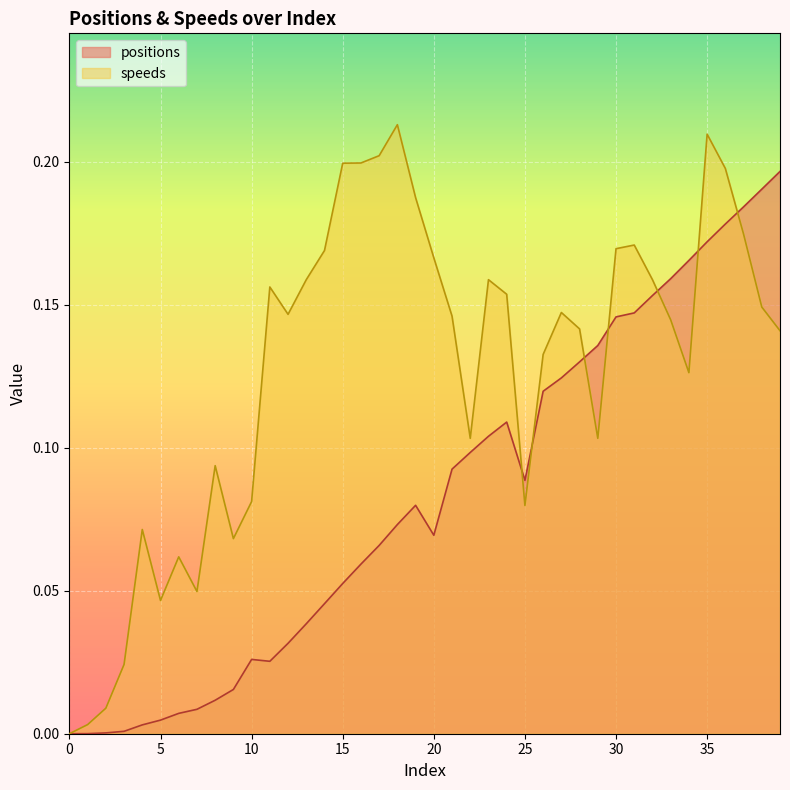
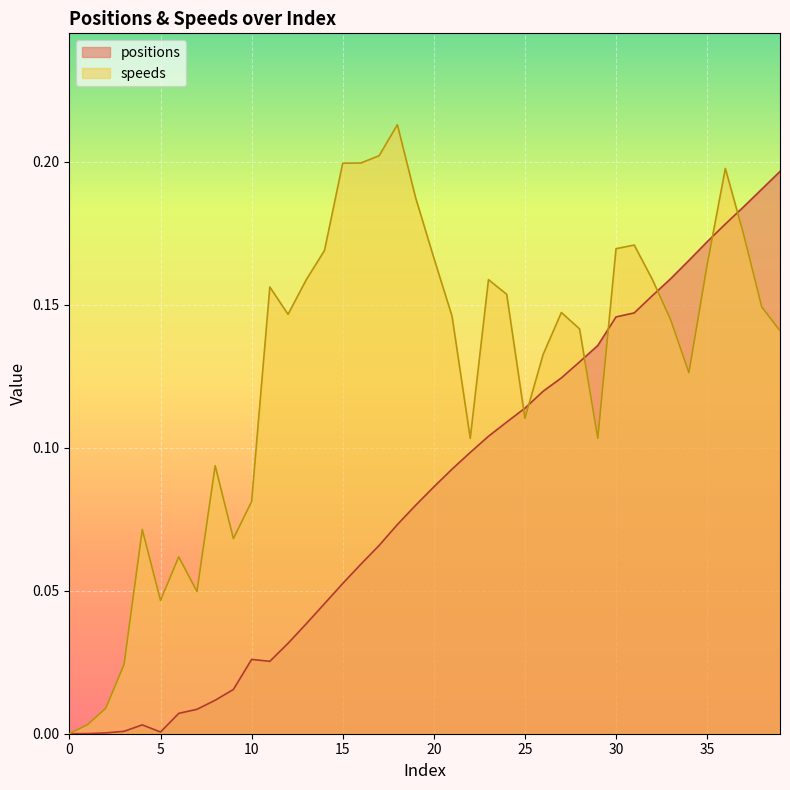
positions, 5: 0.005 -> 0.001
positions, 20: 0.069 -> 0.086
positions, 25: 0.089 -> 0.114
speeds, 25: 0.080 -> 0.110
speeds, 35: 0.210 -> 0.164
